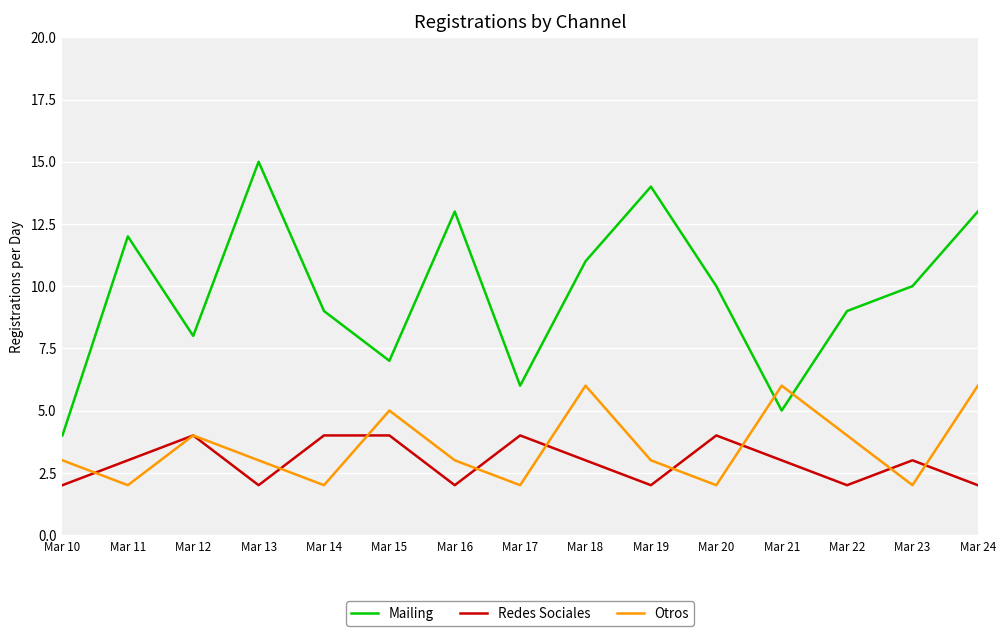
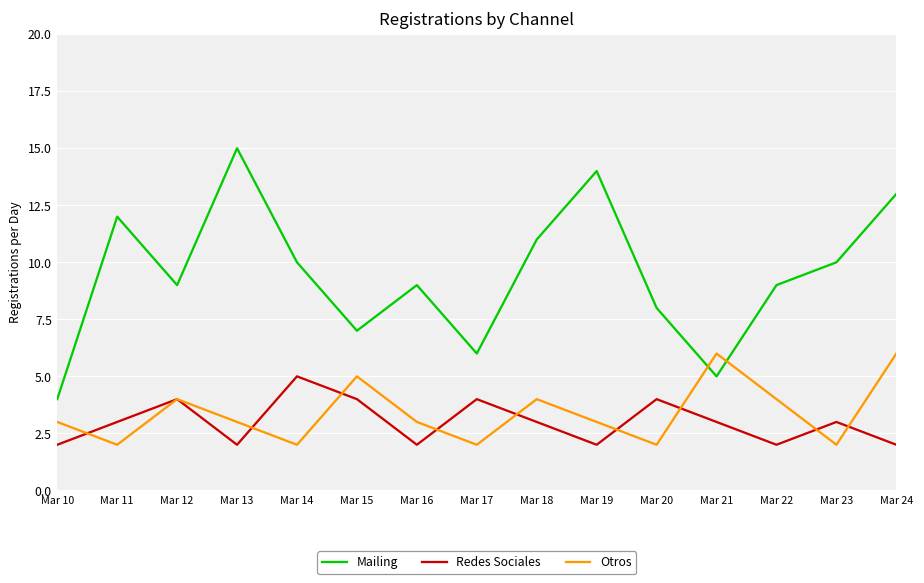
Mailing, Mar 12: 8 -> 9
Mailing, Mar 14: 9 -> 10
Redes Sociales, Mar 14: 4 -> 5
Mailing, Mar 16: 13 -> 9
Otros, Mar 18: 6 -> 4
Mailing, Mar 20: 10 -> 8
